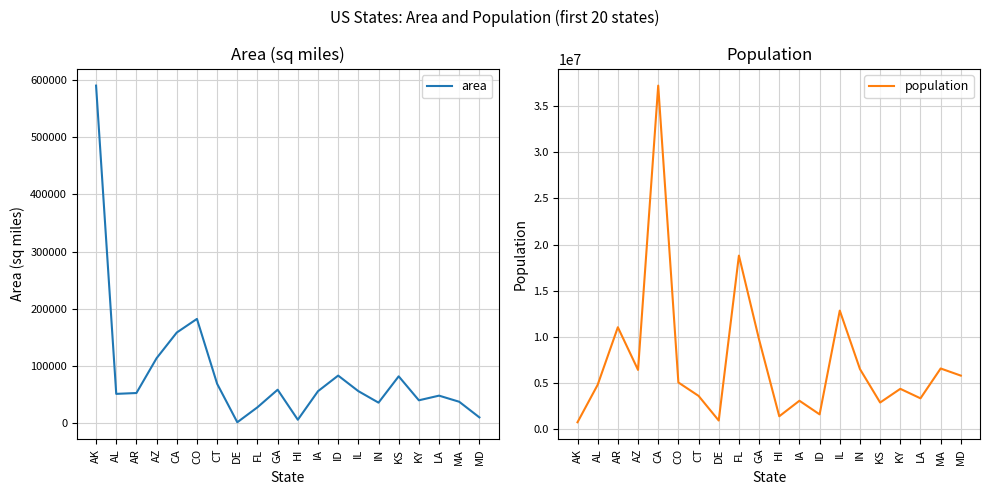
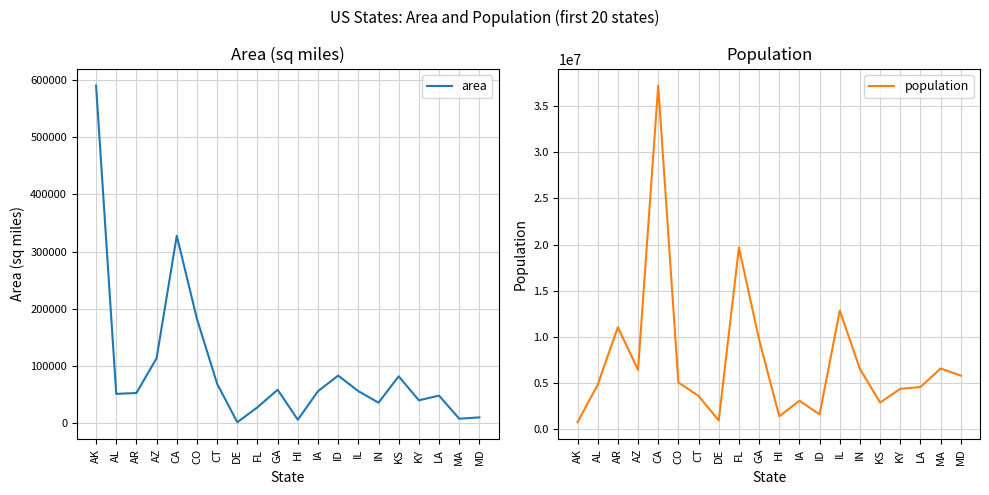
Area (sq miles), CA: 160000 -> 330000
Area (sq miles), MA: 40000 -> 10000
Population, FL: 19000000 -> 20000000
Population, LA: 3000000 -> 5000000
